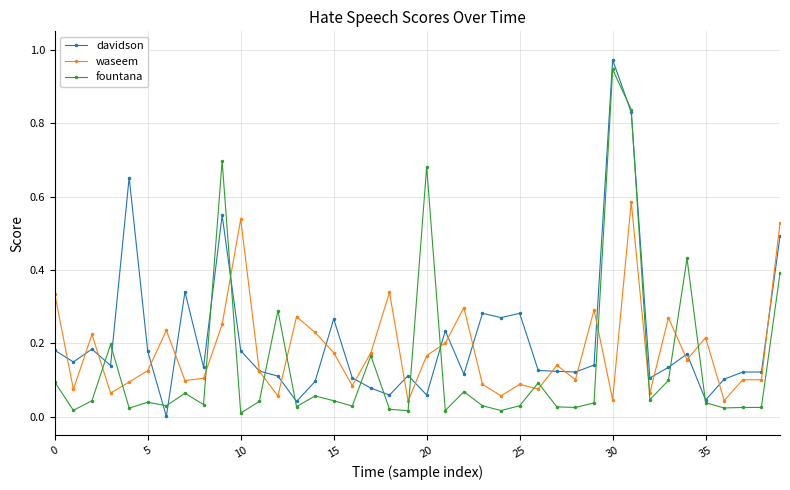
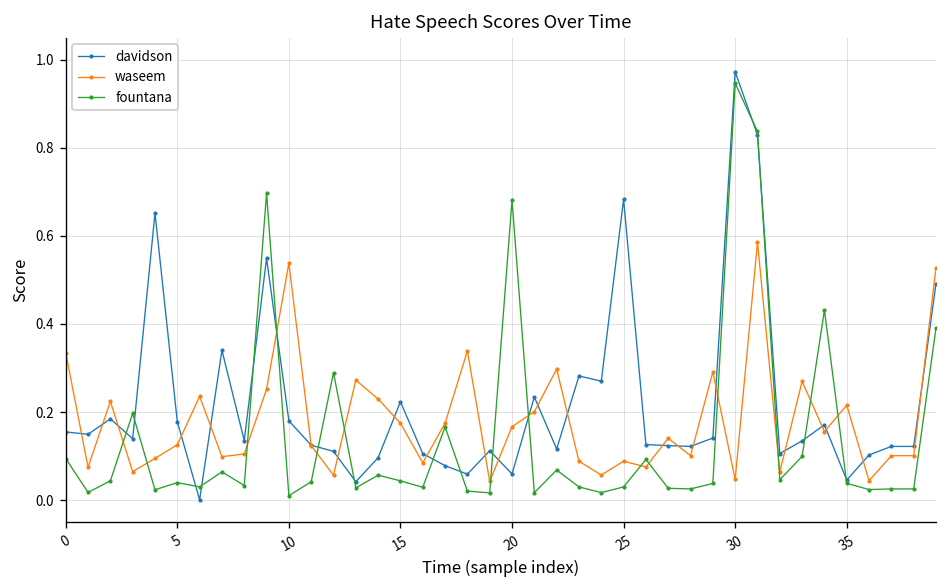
davidson, 0: 0.18 -> 0.15
davidson, 15: 0.27 -> 0.22
davidson, 25: 0.28 -> 0.68
